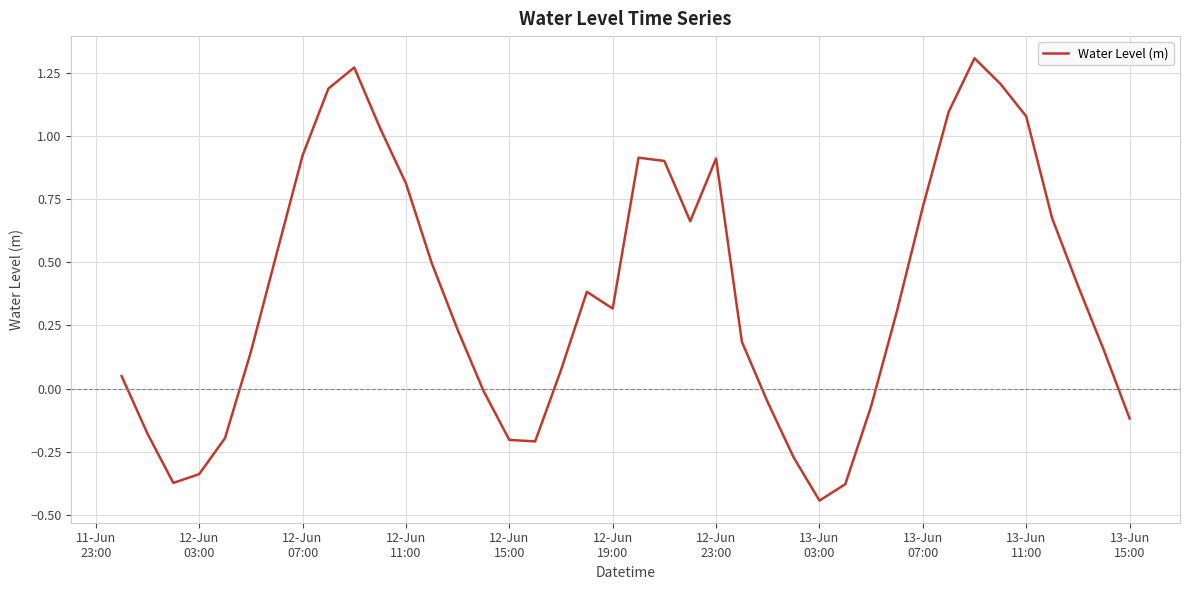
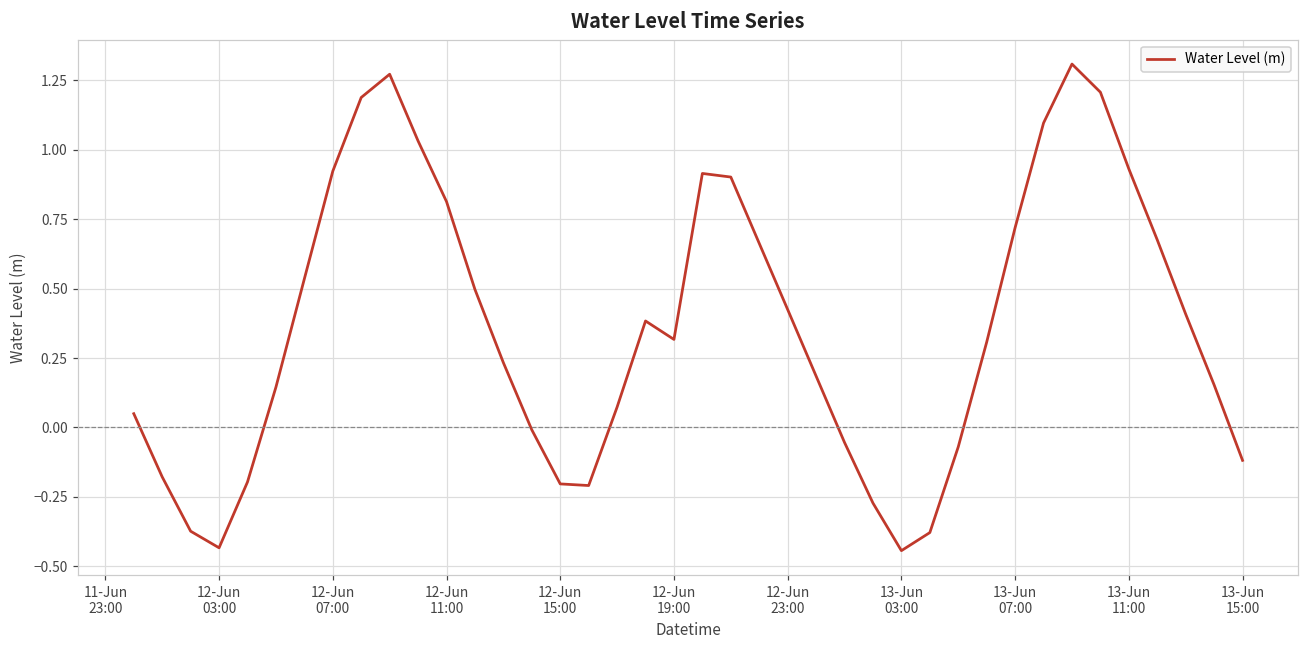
12-Jun 03:00: -0.34 -> -0.43
12-Jun 23:00: 0.91 -> 0.42
13-Jun 11:00: 1.08 -> 0.93
